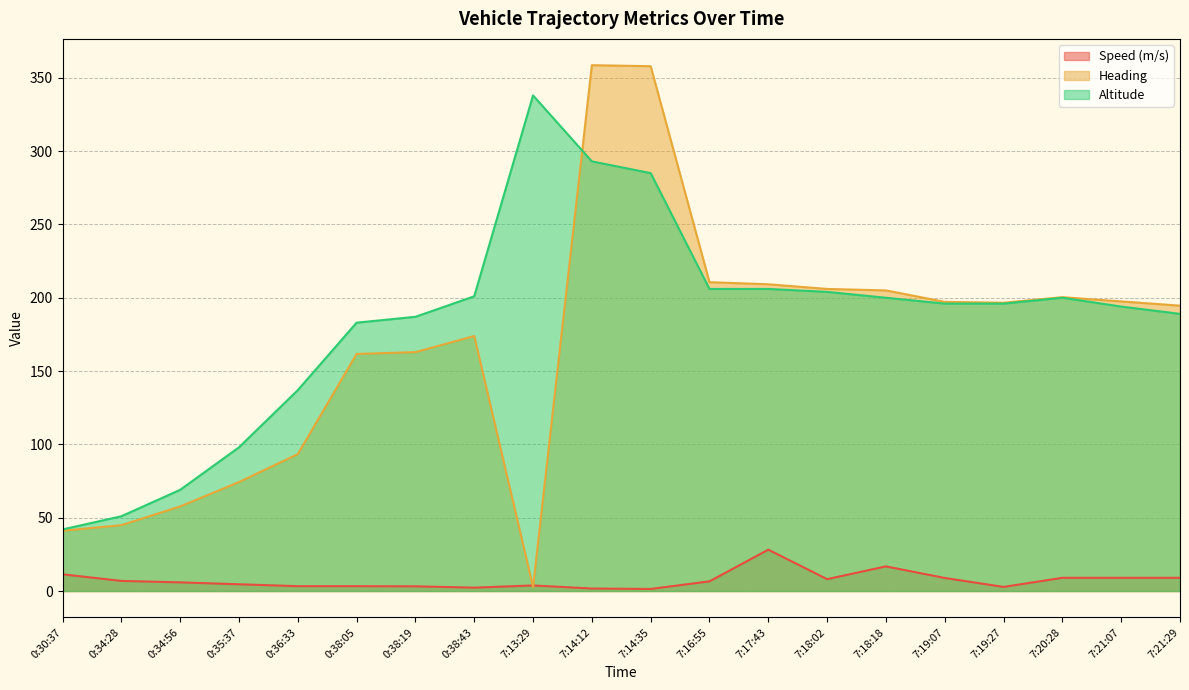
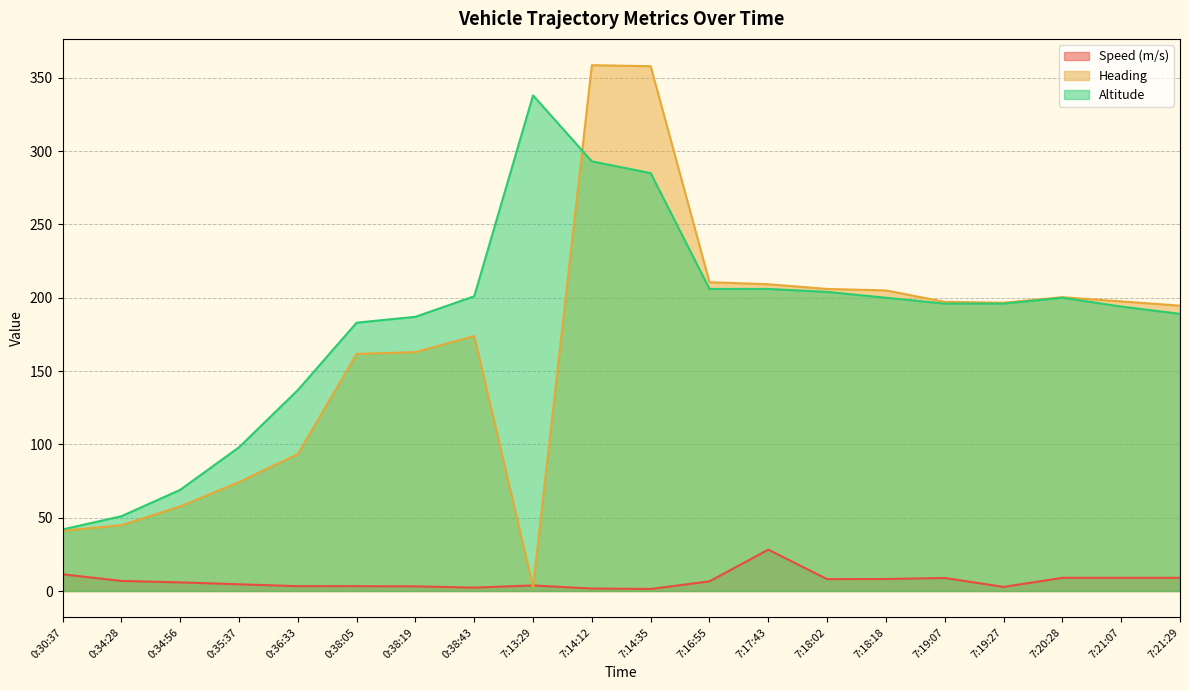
Speed (m/s), 7:18:18: 17 -> 8
